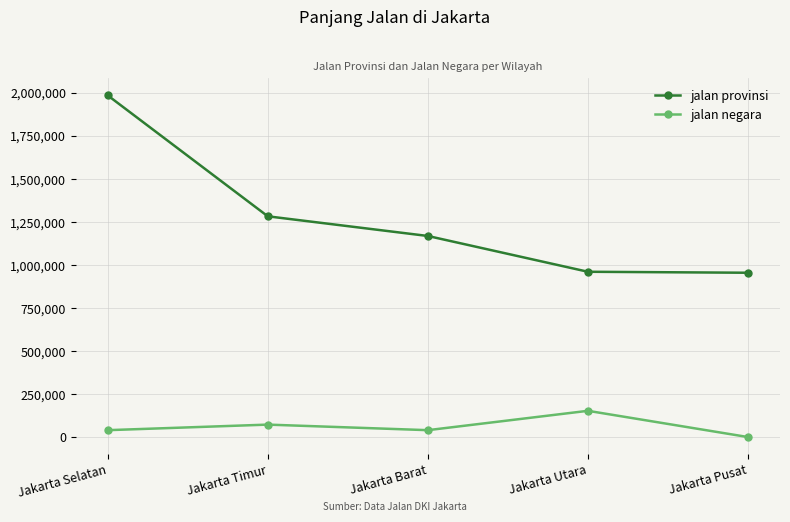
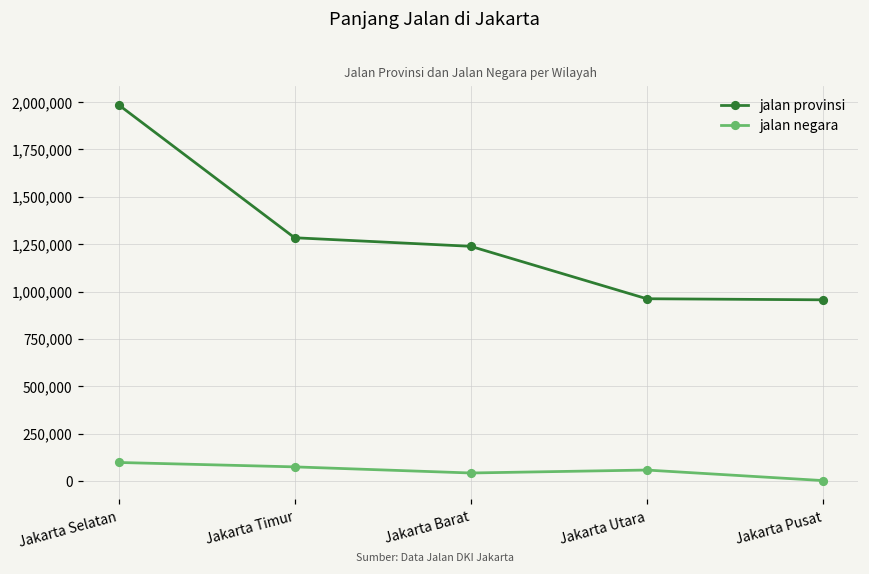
jalan negara, Jakarta Selatan: 40,000 -> 100,000
jalan provinsi, Jakarta Barat: 1,170,000 -> 1,240,000
jalan negara, Jakarta Utara: 150,000 -> 60,000
